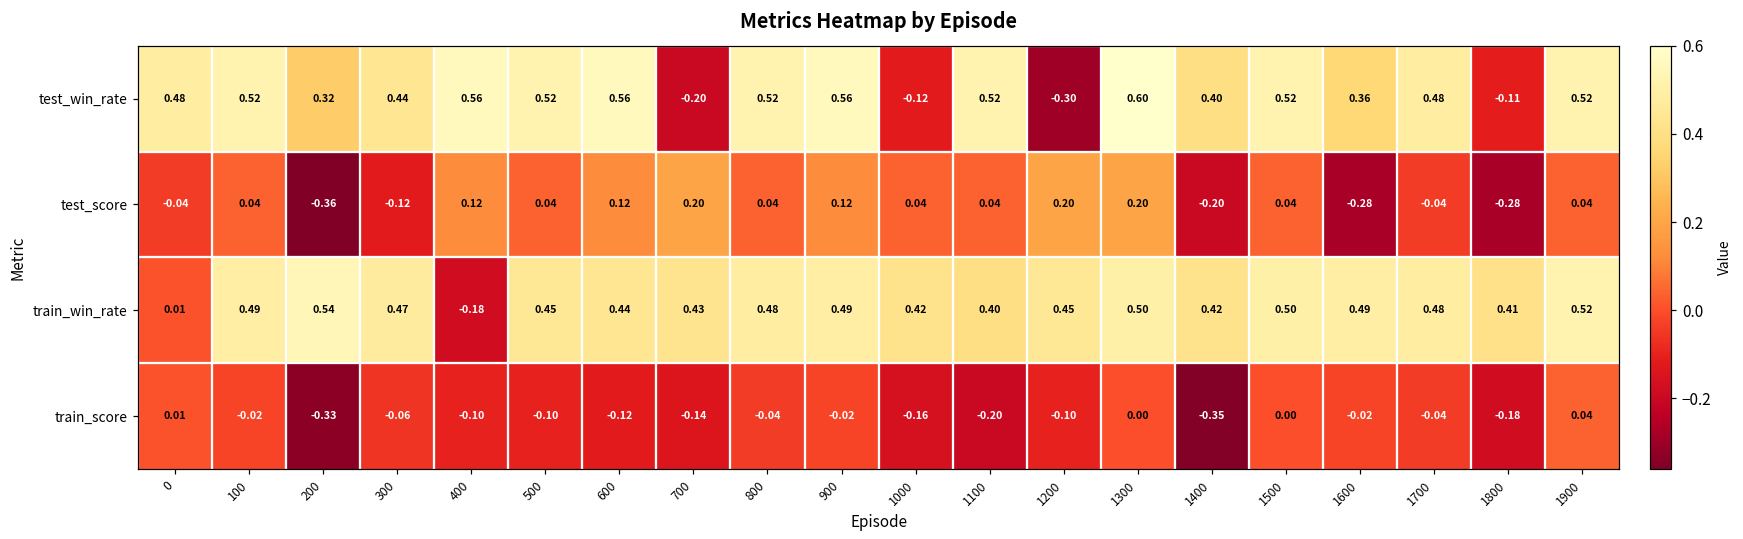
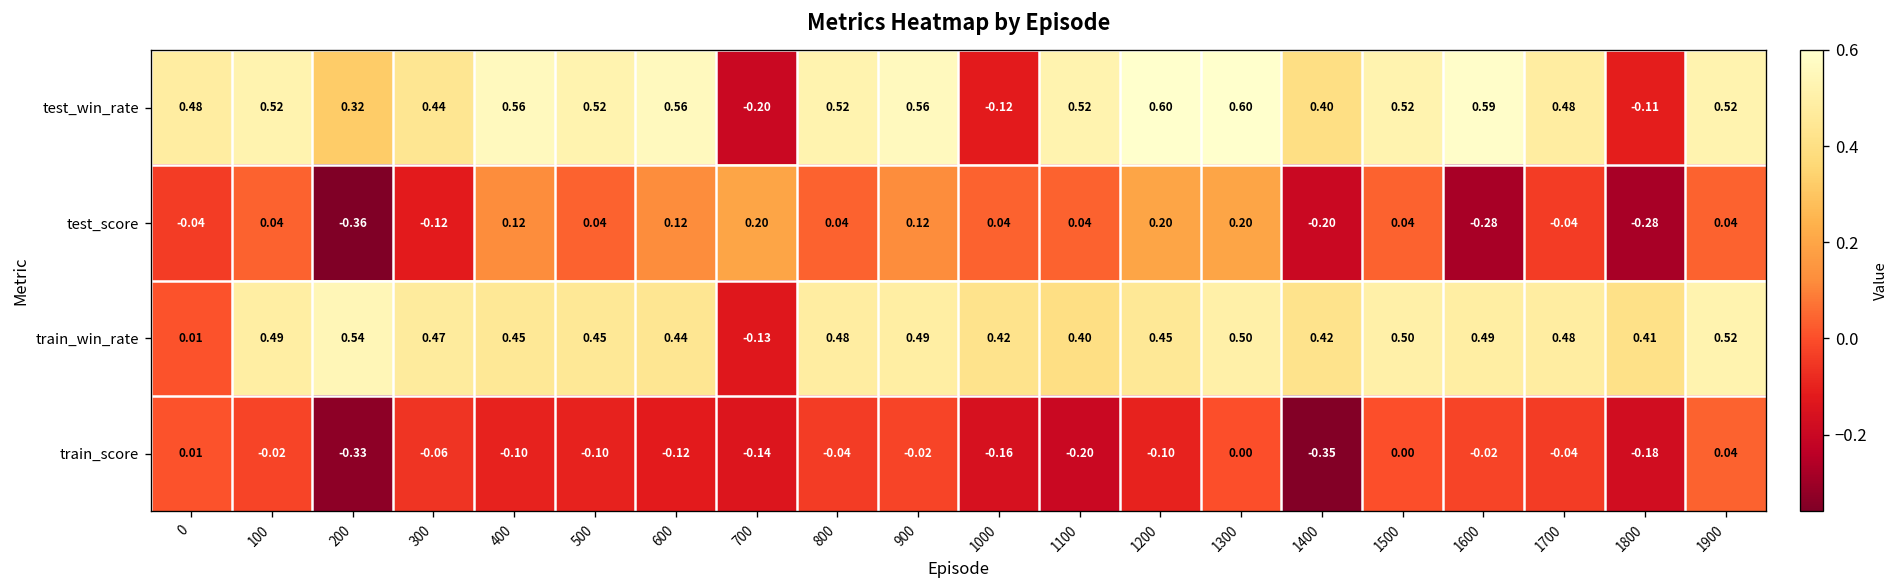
test_win_rate, 1200: -0.30 -> 0.60
test_win_rate, 1600: 0.36 -> 0.59
train_win_rate, 400: -0.18 -> 0.45
train_win_rate, 700: 0.43 -> -0.13
